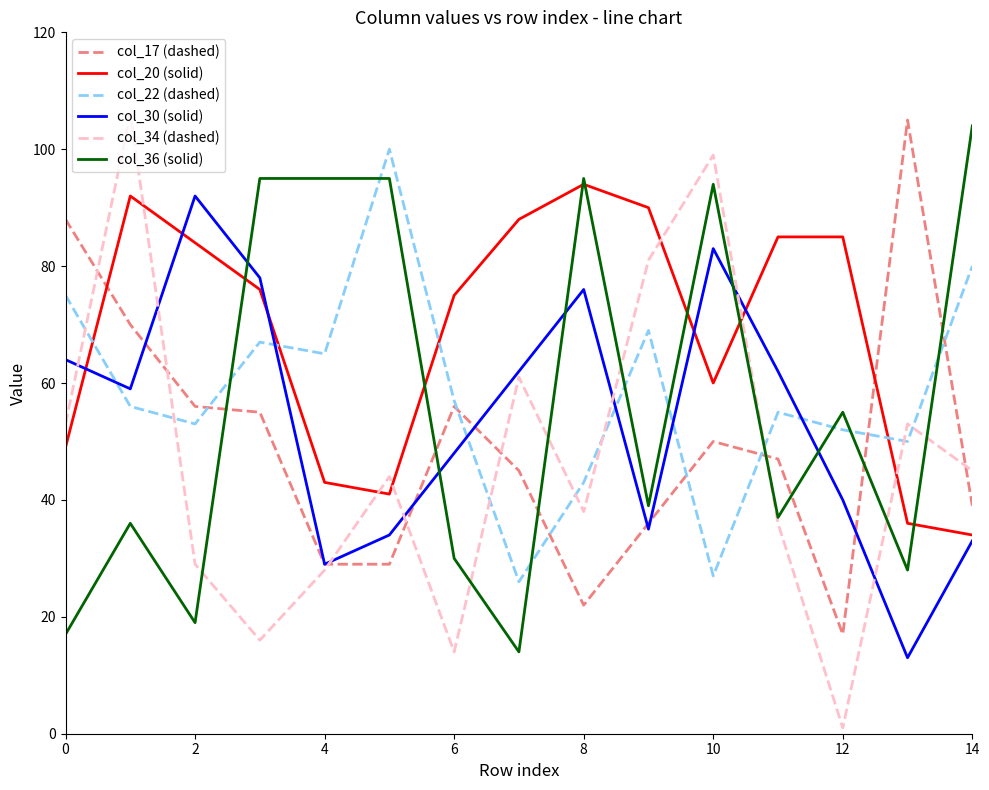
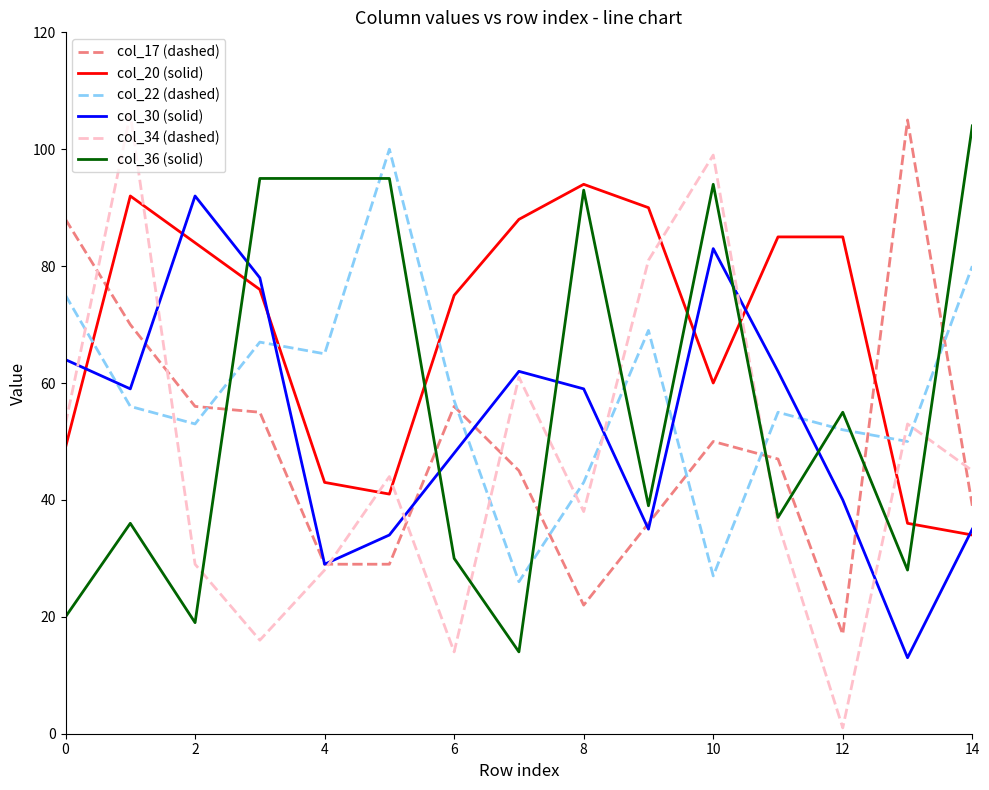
col_36 (solid), 0: 17 -> 20
col_30 (solid), 8: 76 -> 59
col_36 (solid), 8: 95 -> 93
col_30 (solid), 14: 33 -> 35
